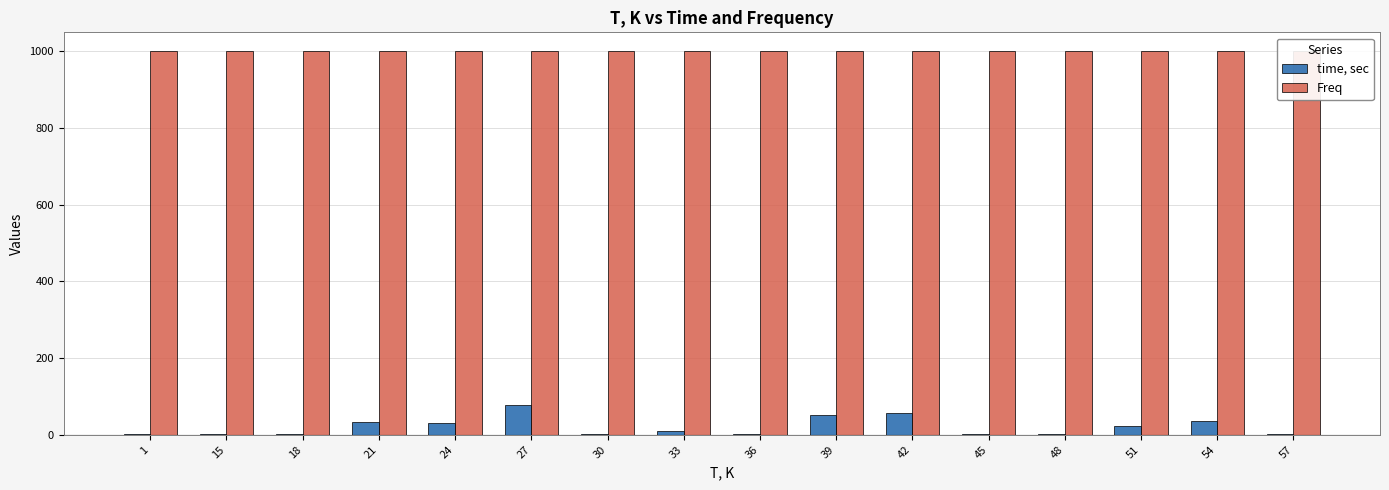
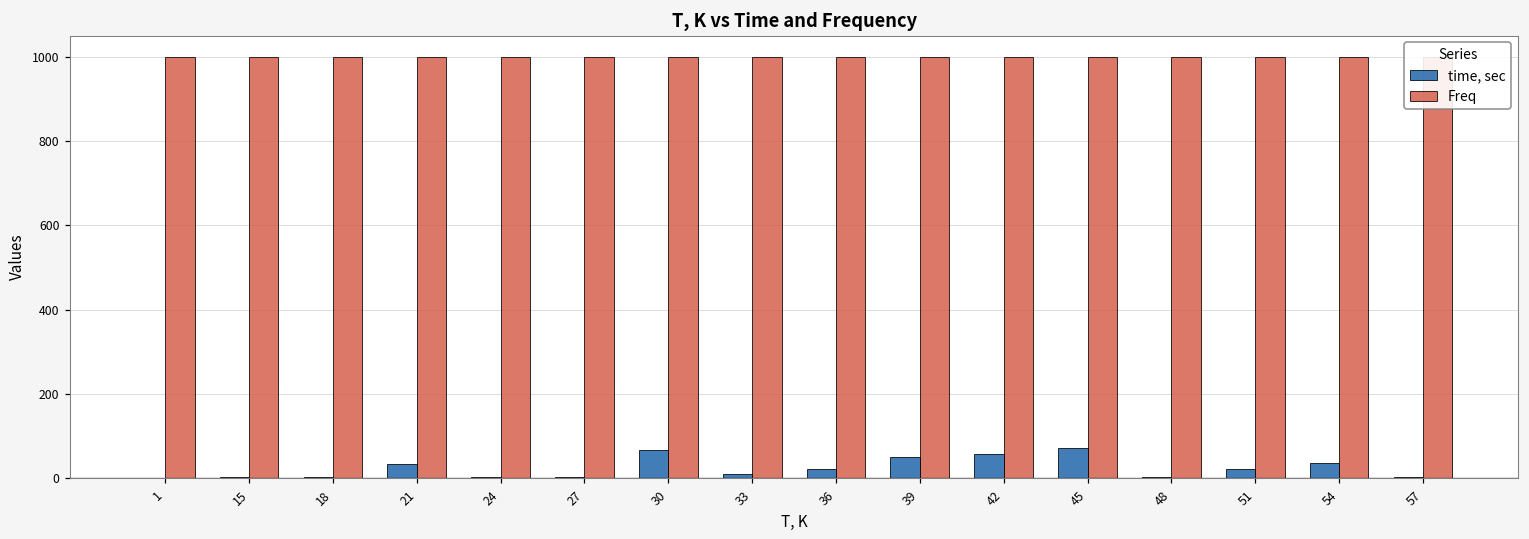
time, sec, 24: 30 -> 0
time, sec, 27: 80 -> 0
time, sec, 30: 0 -> 70
time, sec, 36: 0 -> 20
time, sec, 45: 0 -> 70
